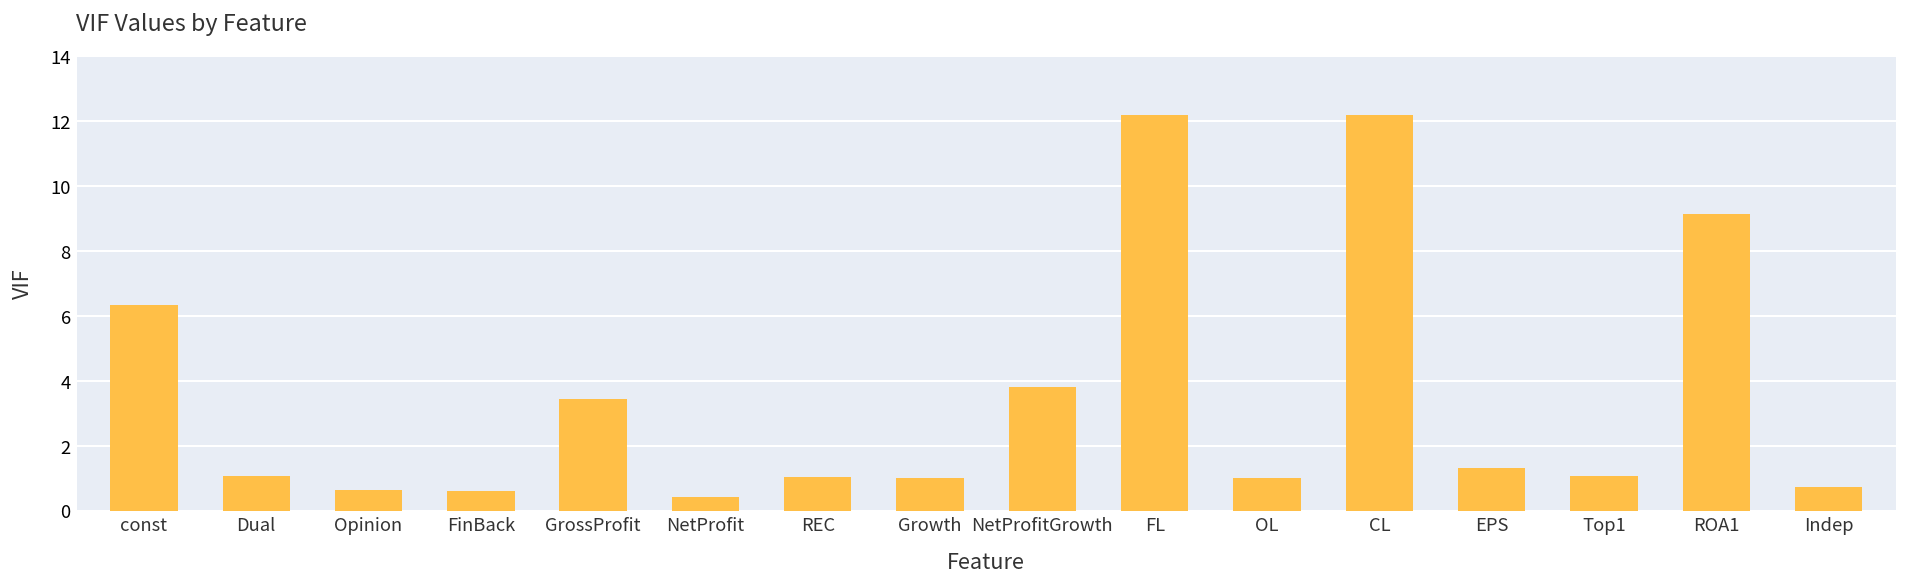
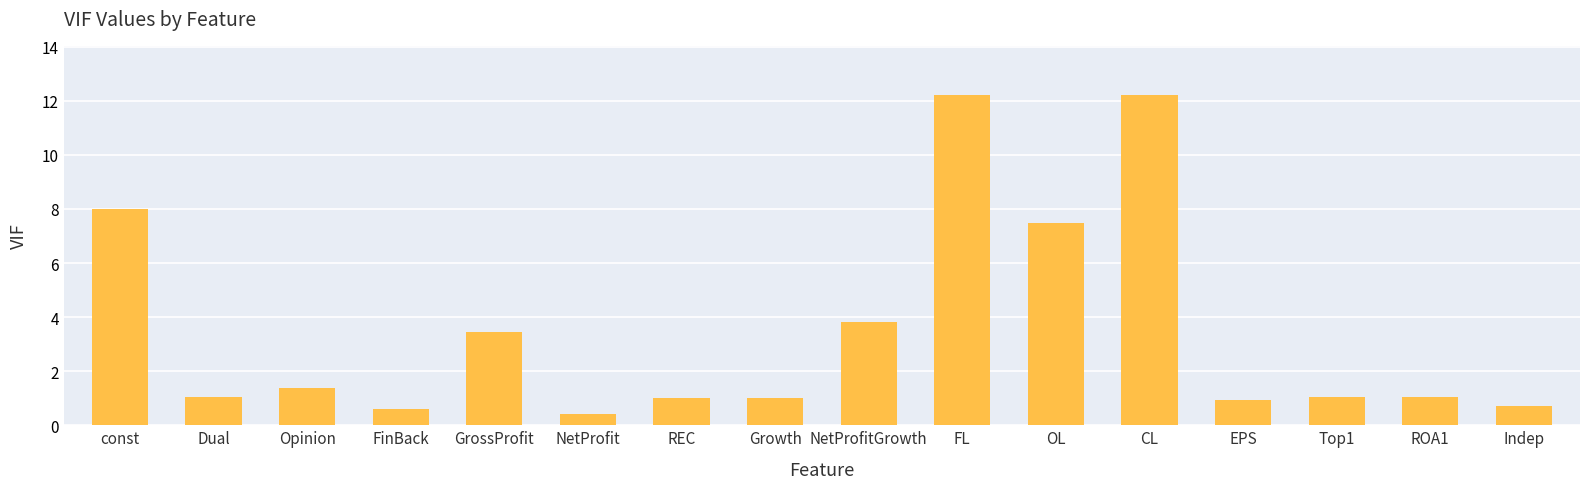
const: 6.3 -> 8.0
Opinion: 0.6 -> 1.4
OL: 1.0 -> 7.5
EPS: 1.3 -> 0.9
ROA1: 9.1 -> 1.1
